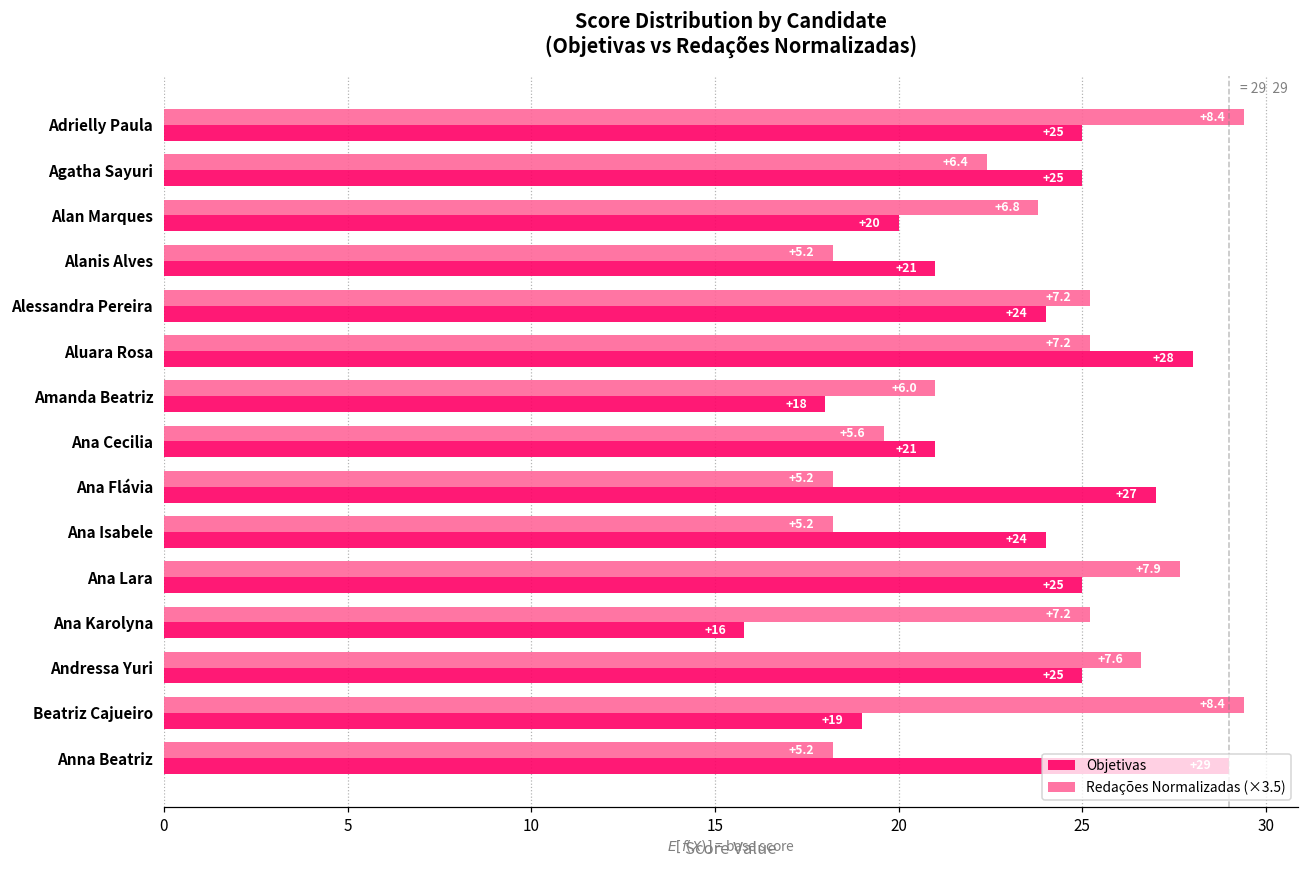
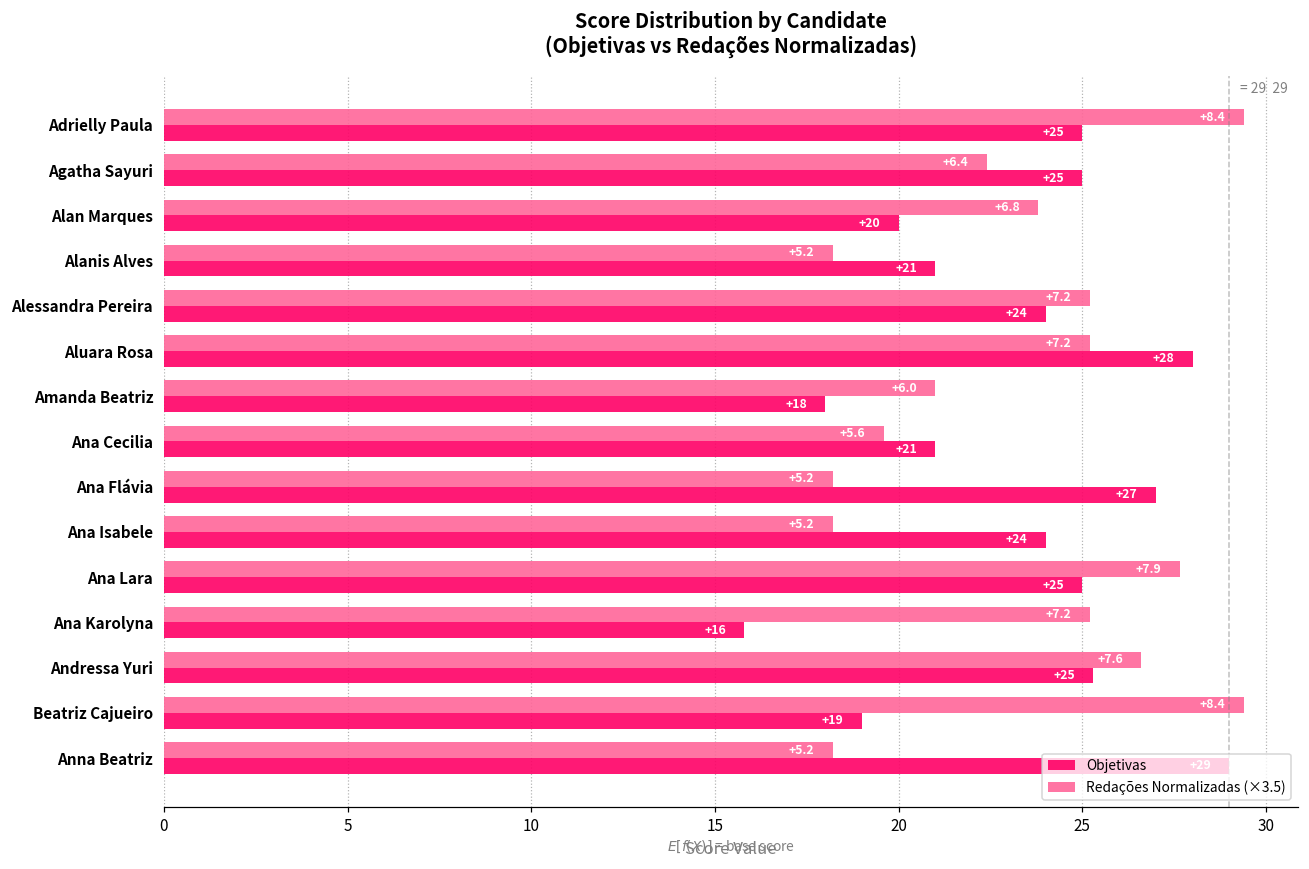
Objetivas, Andressa Yuri: 25.0 -> 25.3
